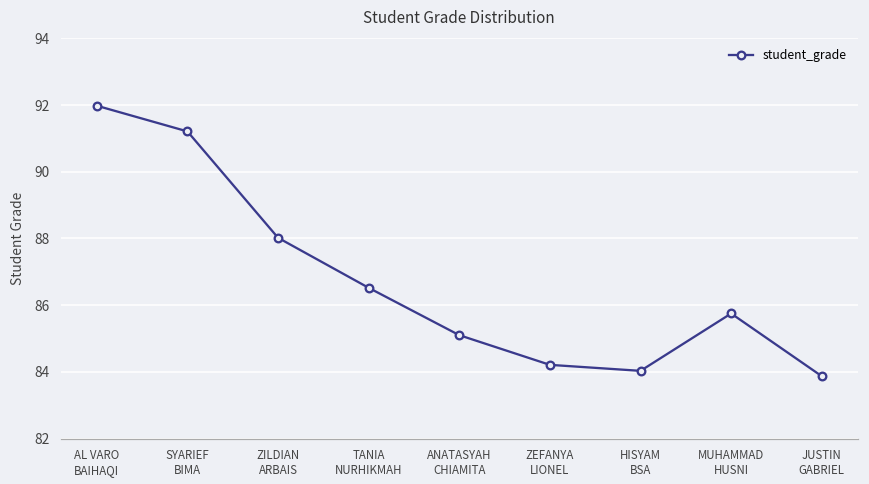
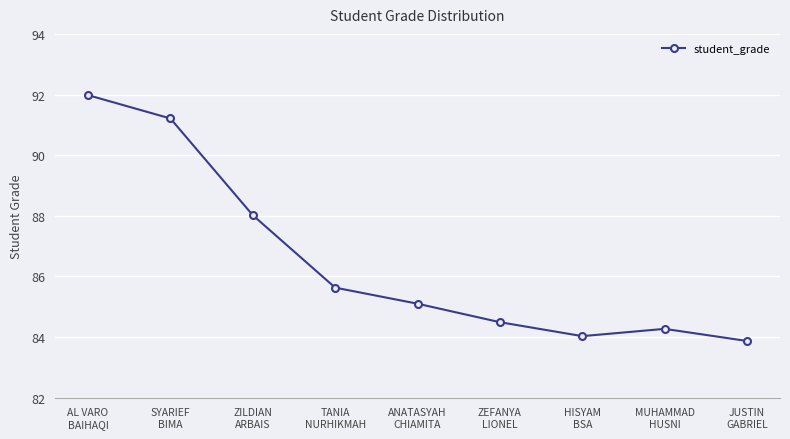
TANIA NURHIKMAH: 86.5 -> 85.6
ZEFANYA LIONEL: 84.2 -> 84.5
MUHAMMAD HUSNI: 85.8 -> 84.3
